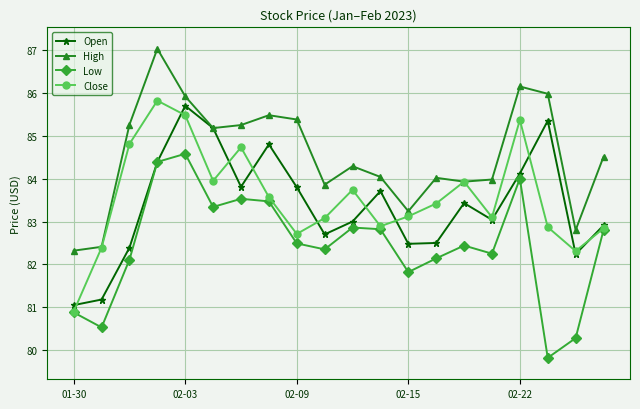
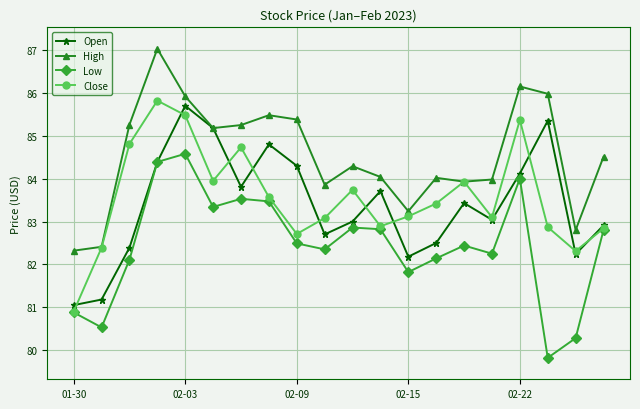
Open, 02-09: 83.8 -> 84.3
Open, 02-15: 82.5 -> 82.2
